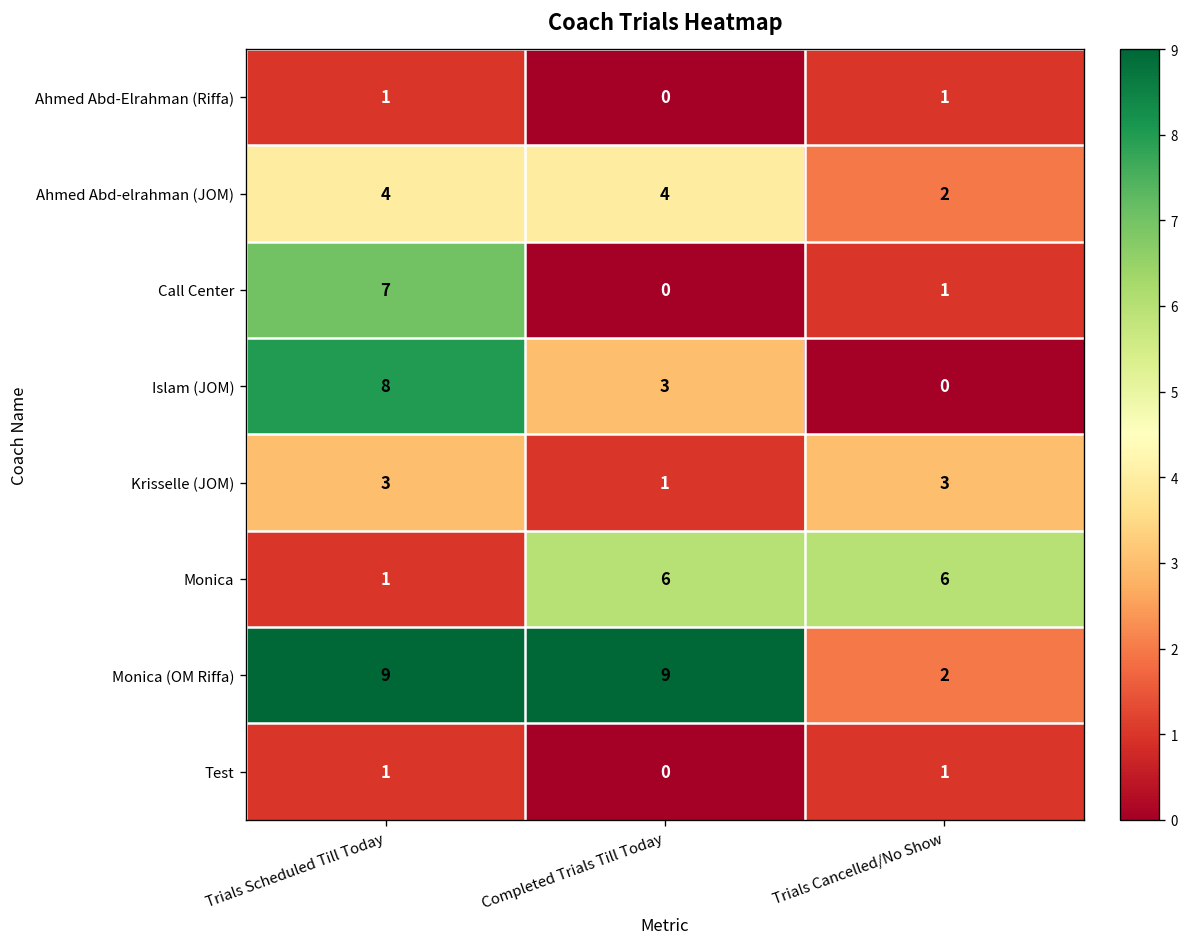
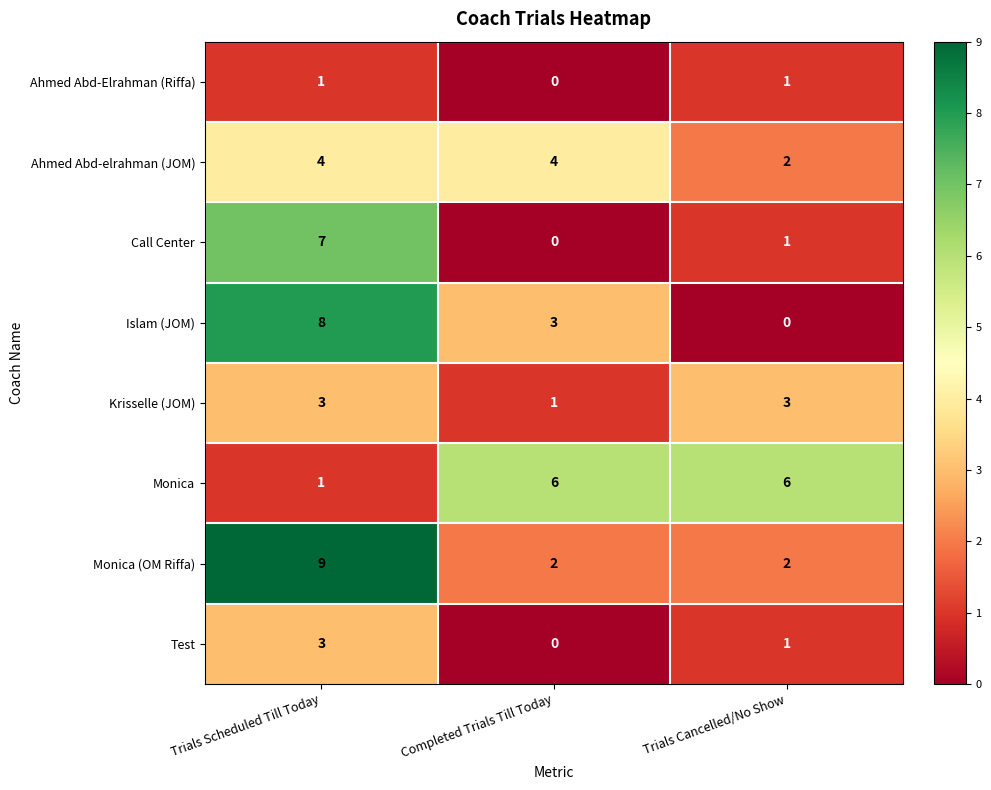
Monica (OM Riffa), Completed Trials Till Today: 9 -> 2
Test, Trials Scheduled Till Today: 1 -> 3
